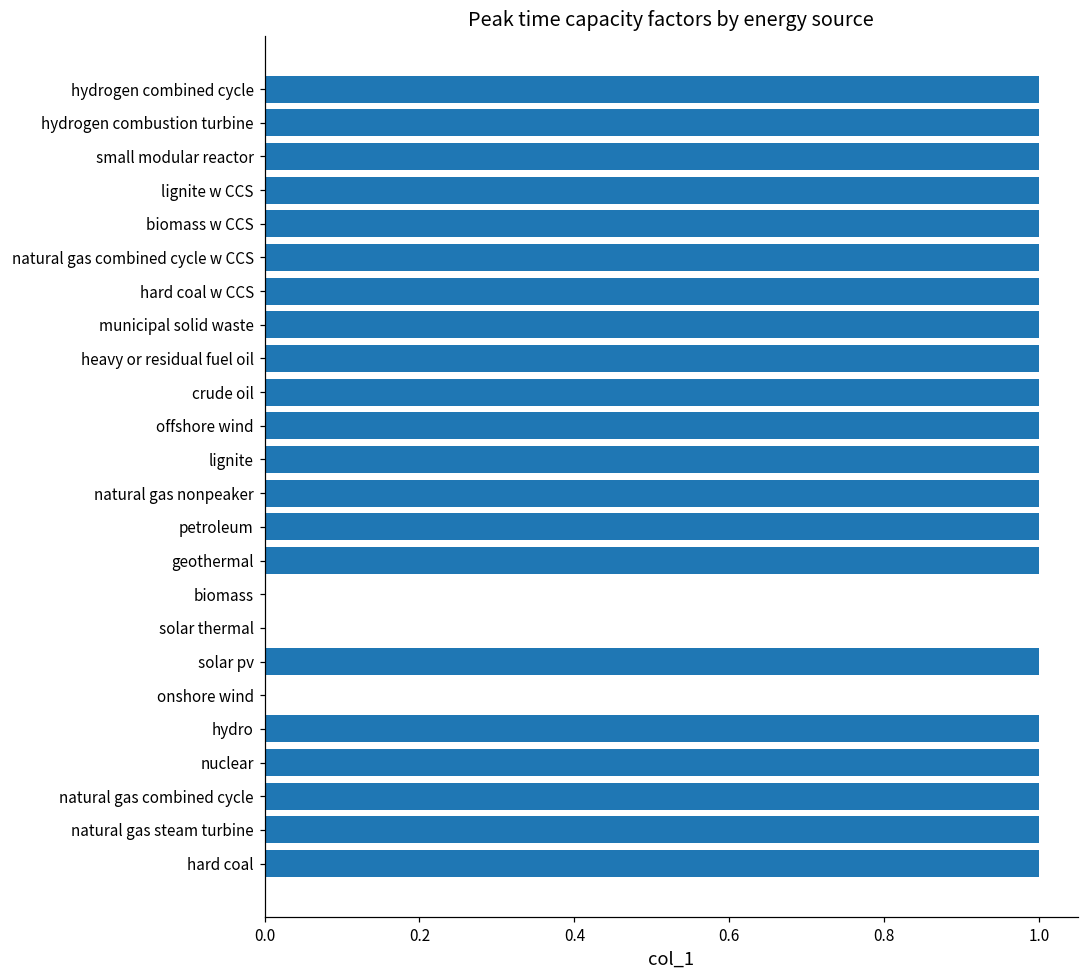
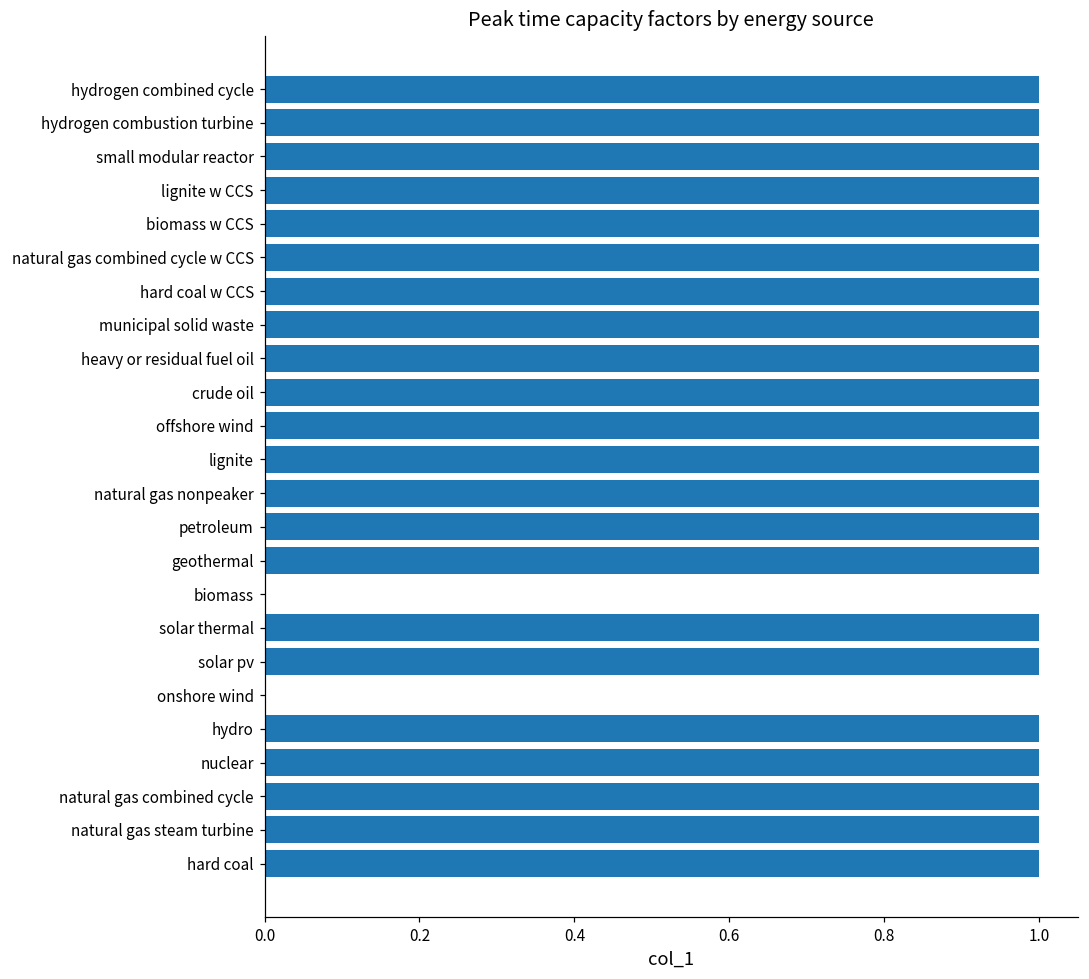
solar thermal: 0 -> 1
